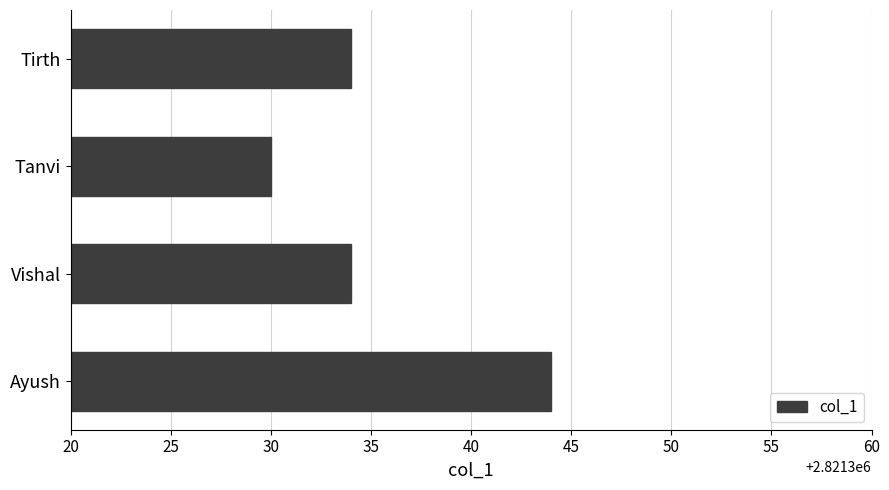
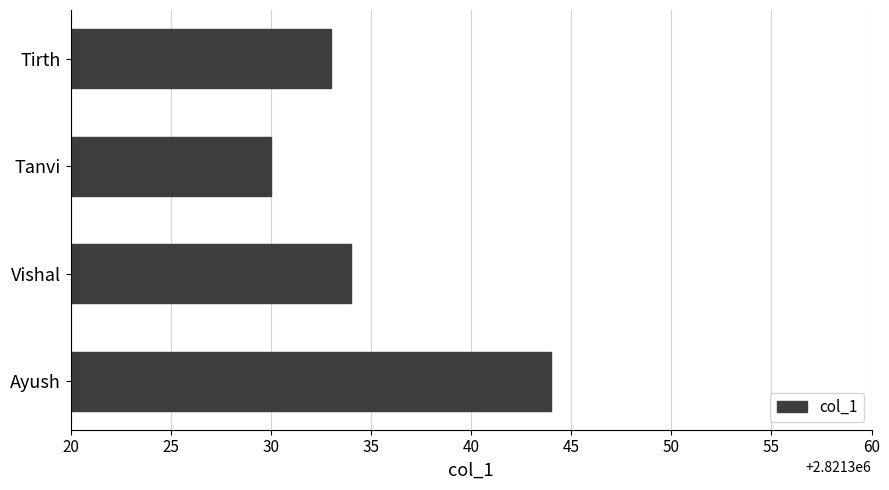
Tirth: 2821334 -> 2821333
